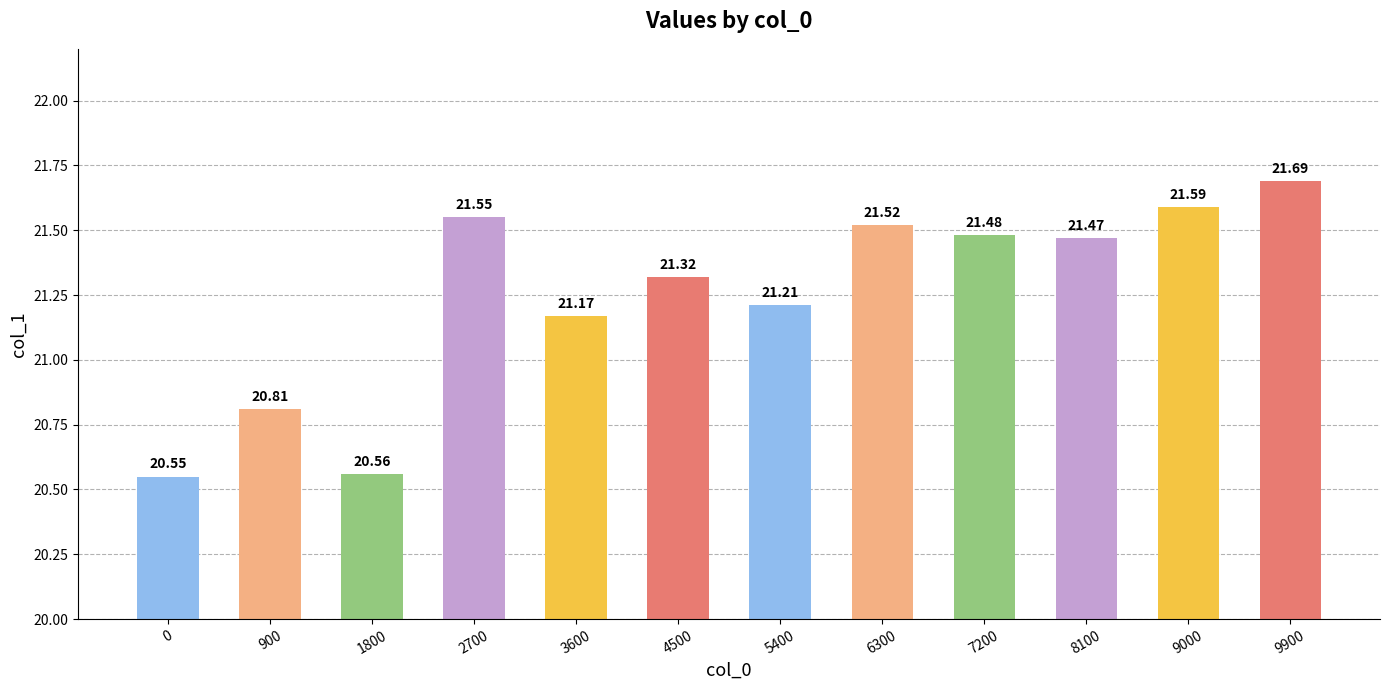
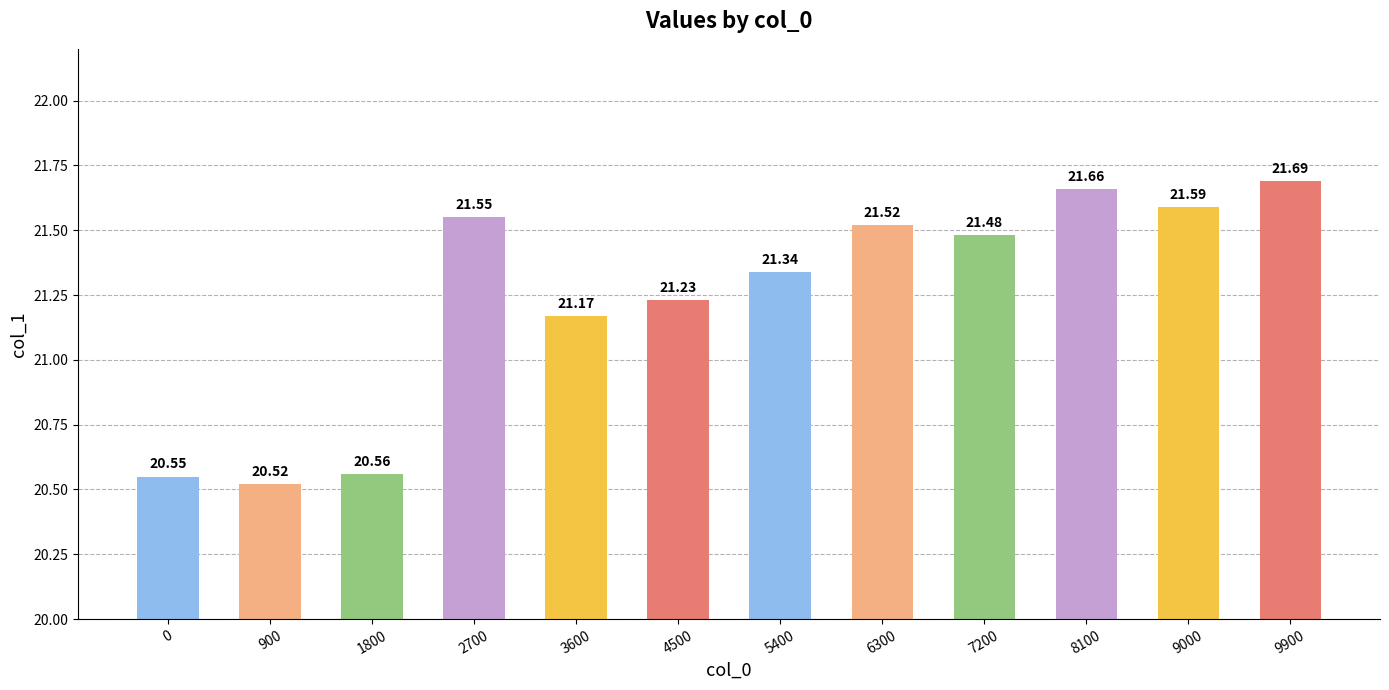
900: 20.81 -> 20.52
4500: 21.32 -> 21.23
5400: 21.21 -> 21.34
8100: 21.47 -> 21.66
